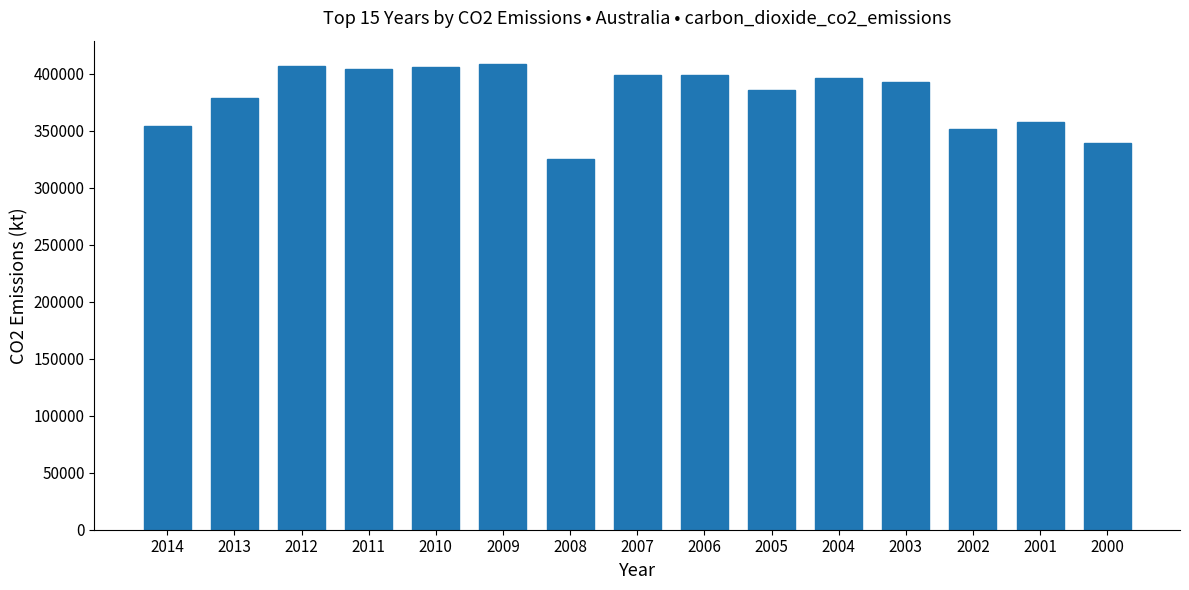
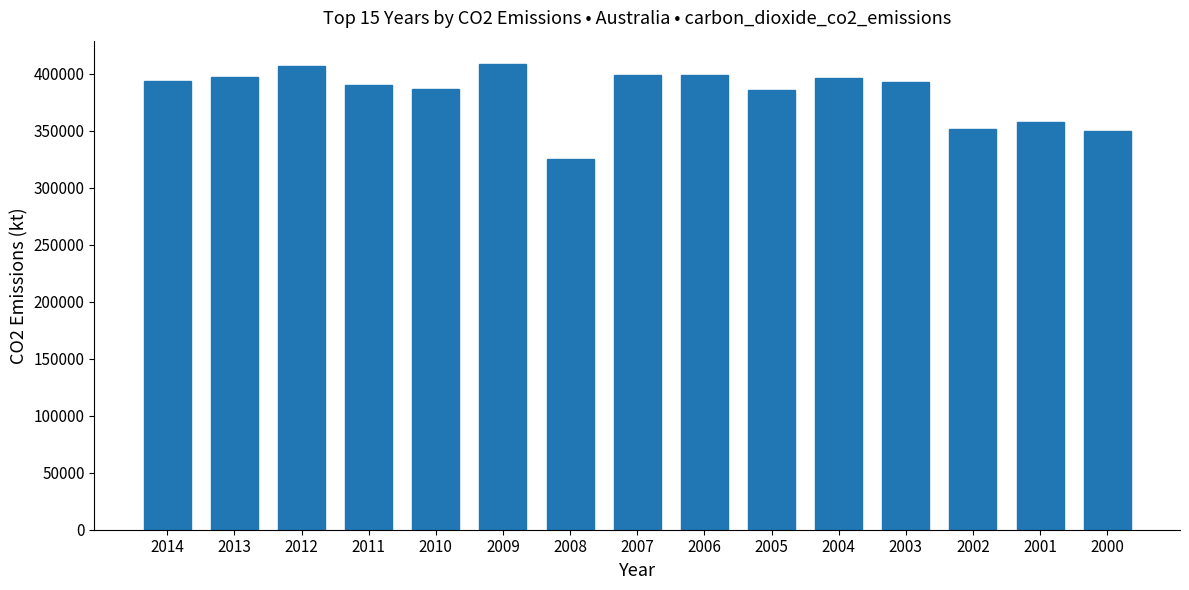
2014: 354000 -> 393000
2013: 379000 -> 397000
2011: 404000 -> 390000
2010: 406000 -> 386000
2000: 339000 -> 350000
